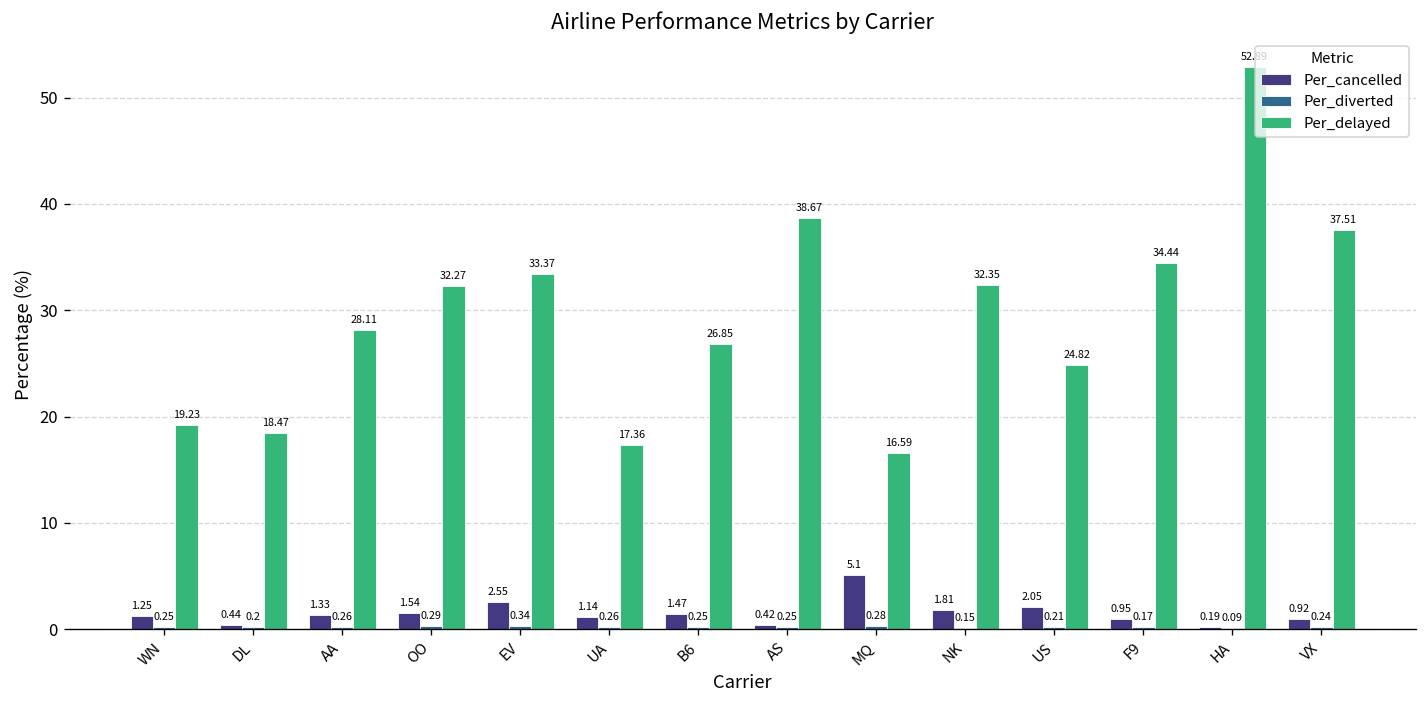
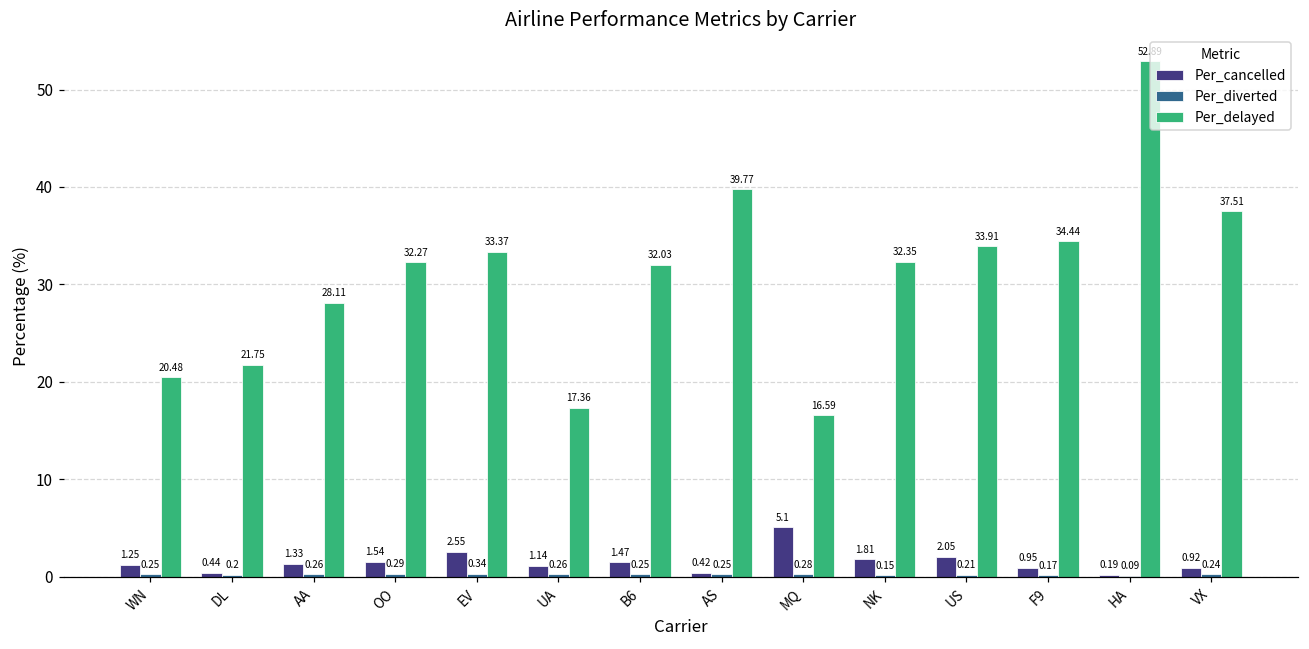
Per_delayed, WN: 19.23 -> 20.48
Per_delayed, DL: 18.47 -> 21.75
Per_delayed, B6: 26.85 -> 32.03
Per_delayed, AS: 38.67 -> 39.77
Per_delayed, US: 24.82 -> 33.91
